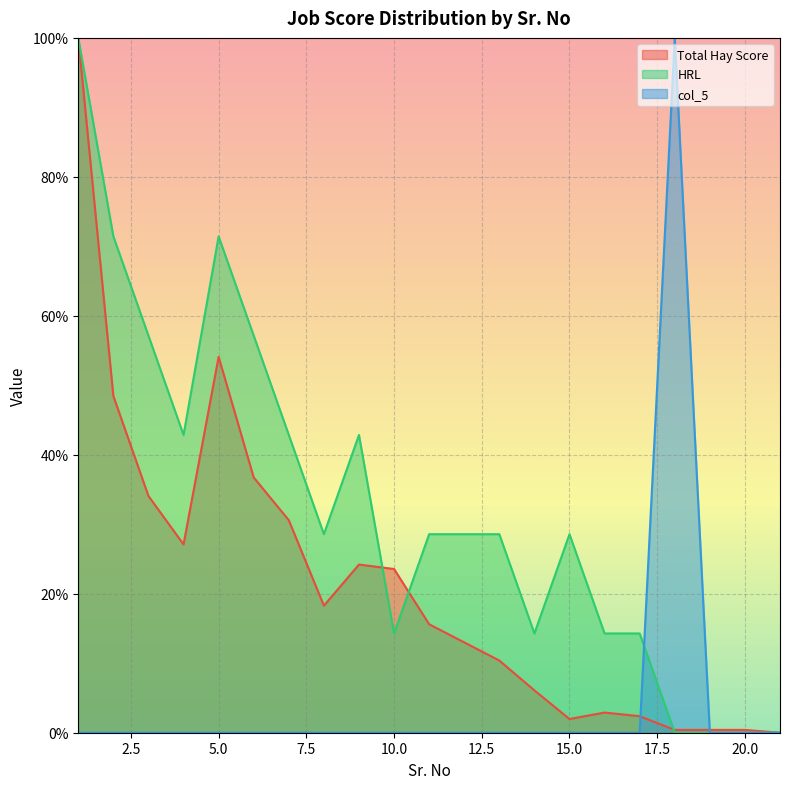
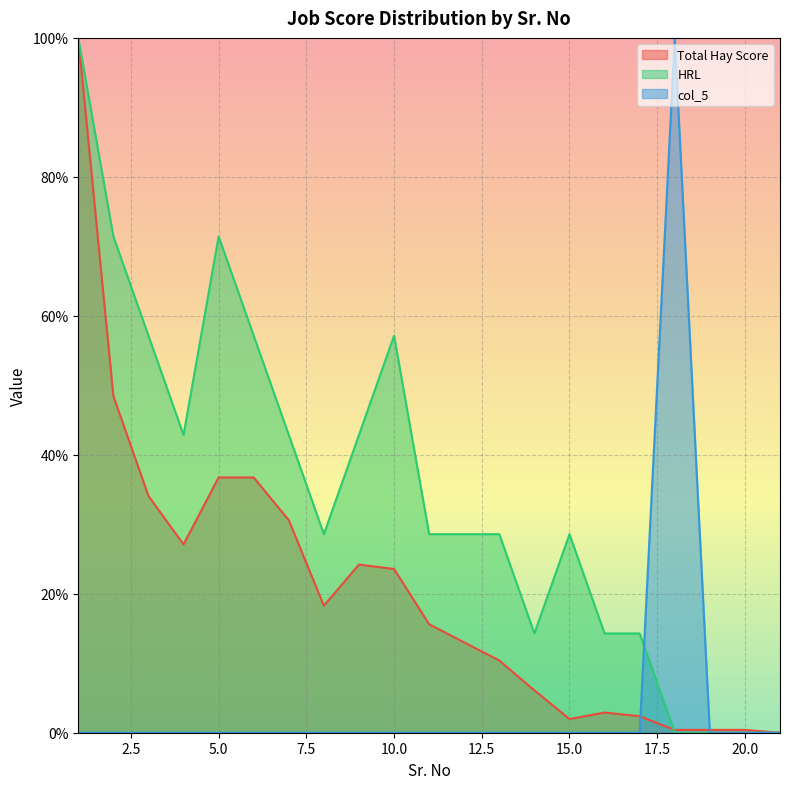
Total Hay Score, 5.0: 54% -> 37%
HRL, 10.0: 14% -> 57%
